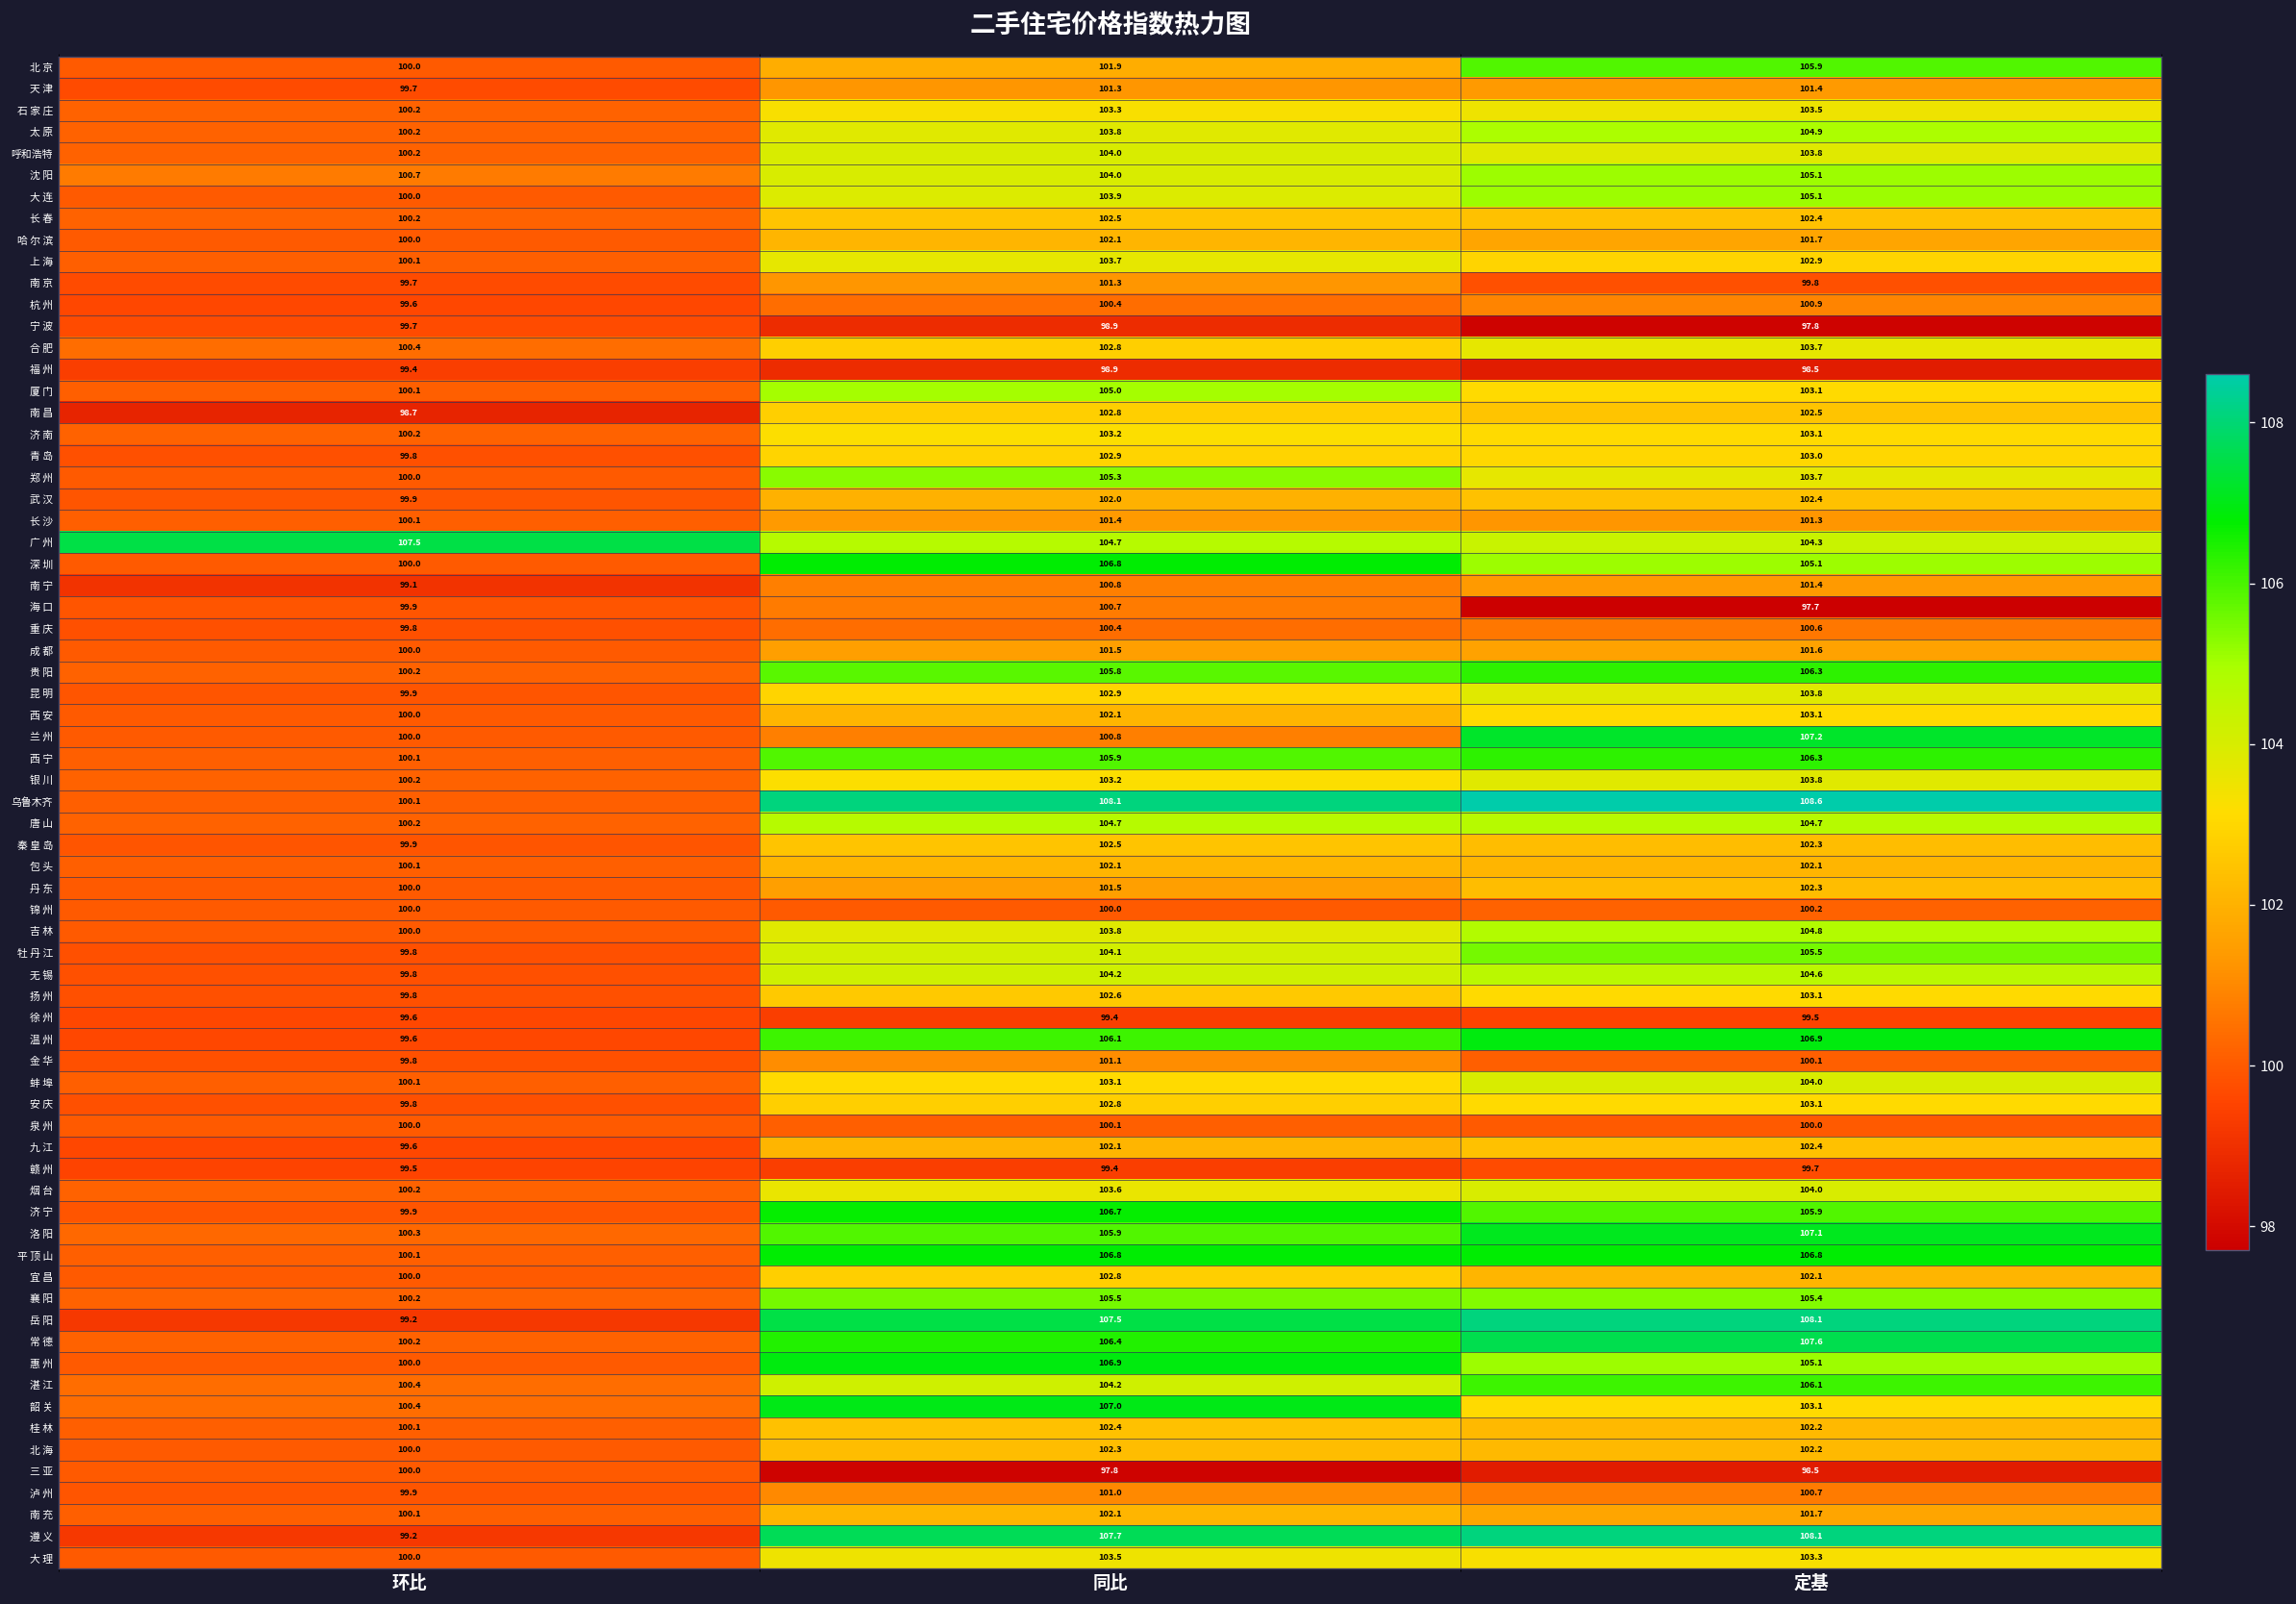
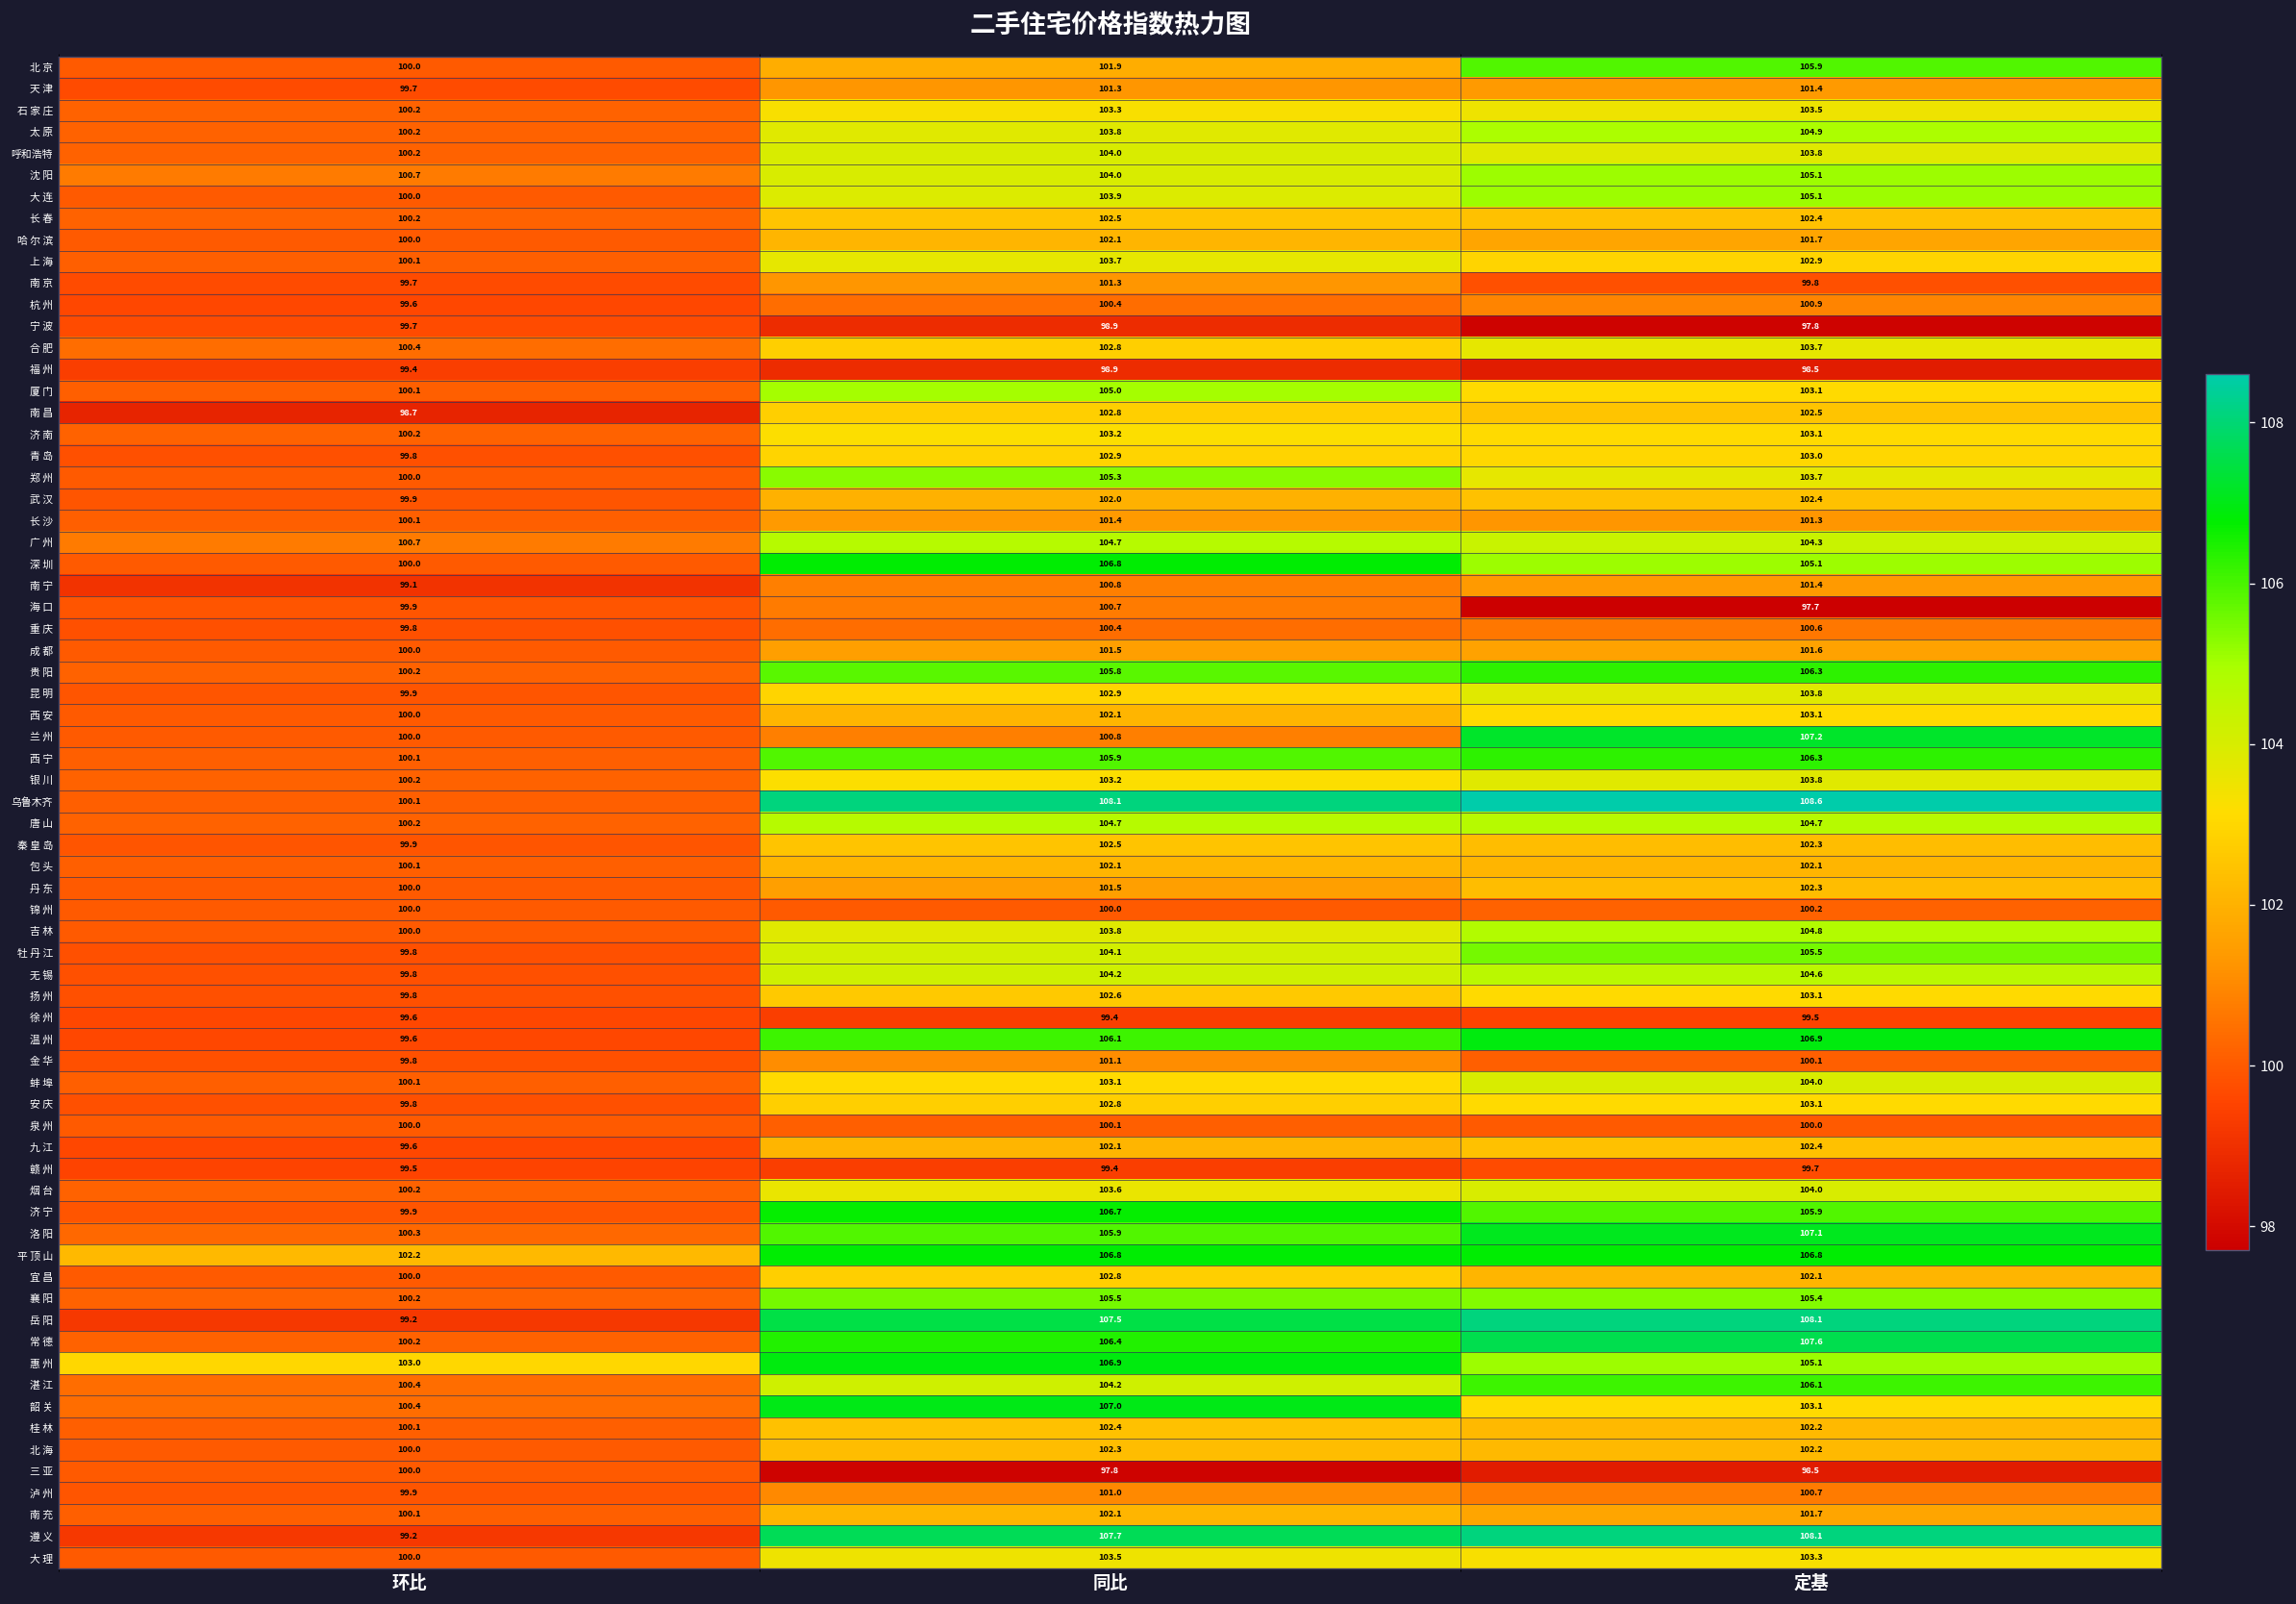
广 州, 环比: 107.5 -> 100.7
平 顶 山, 环比: 100.1 -> 102.2
惠 州, 环比: 100.0 -> 103.0
